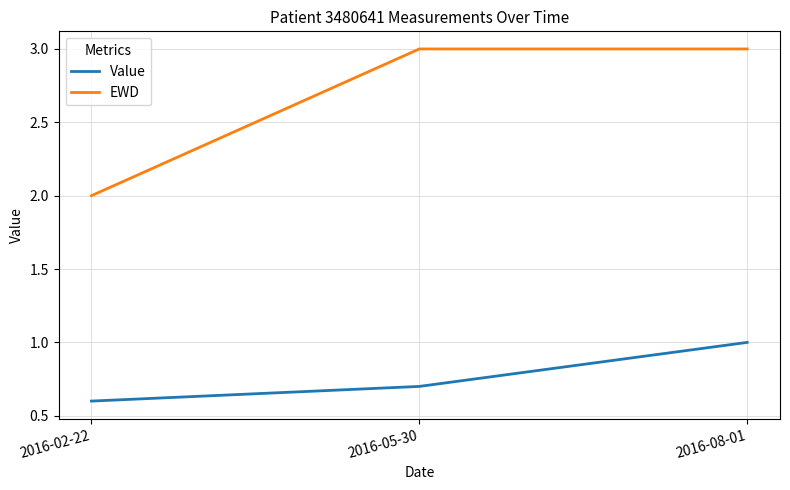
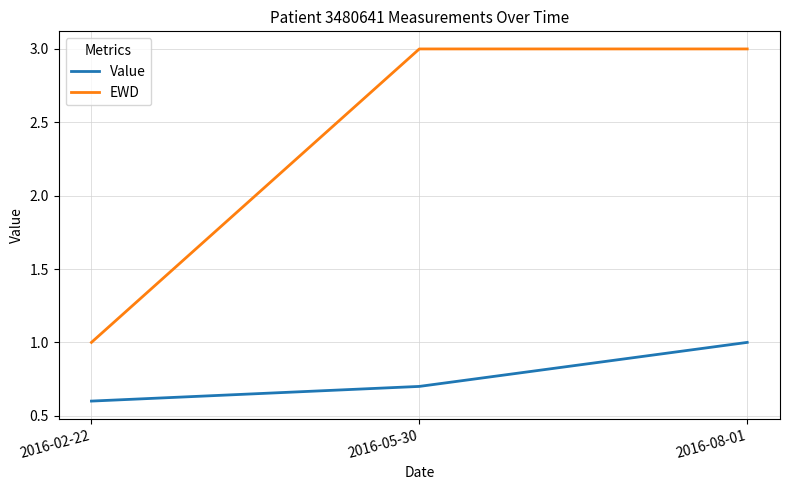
EWD, 2016-02-22: 2 -> 1
